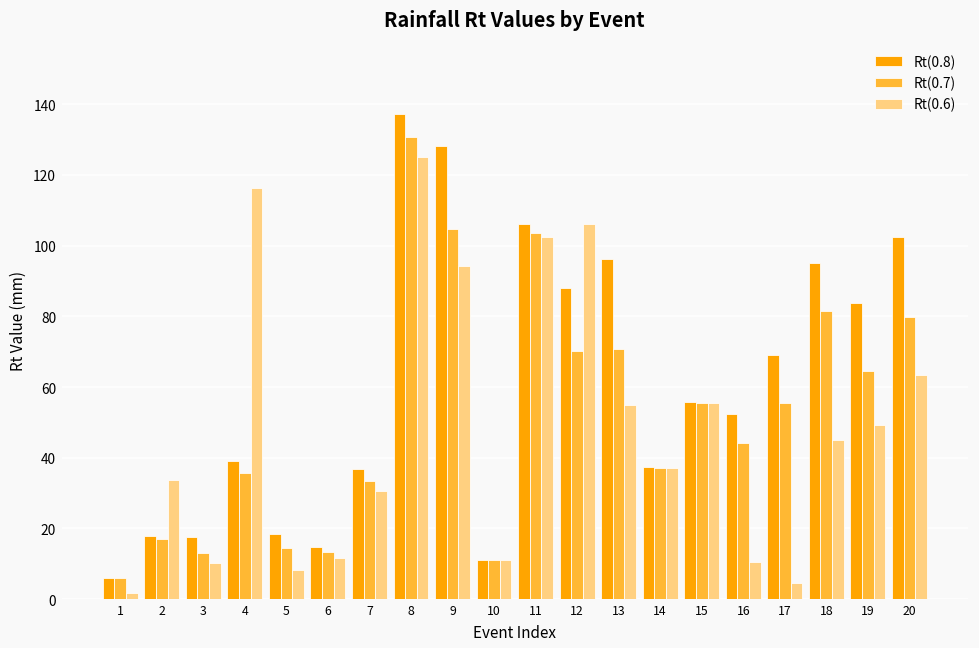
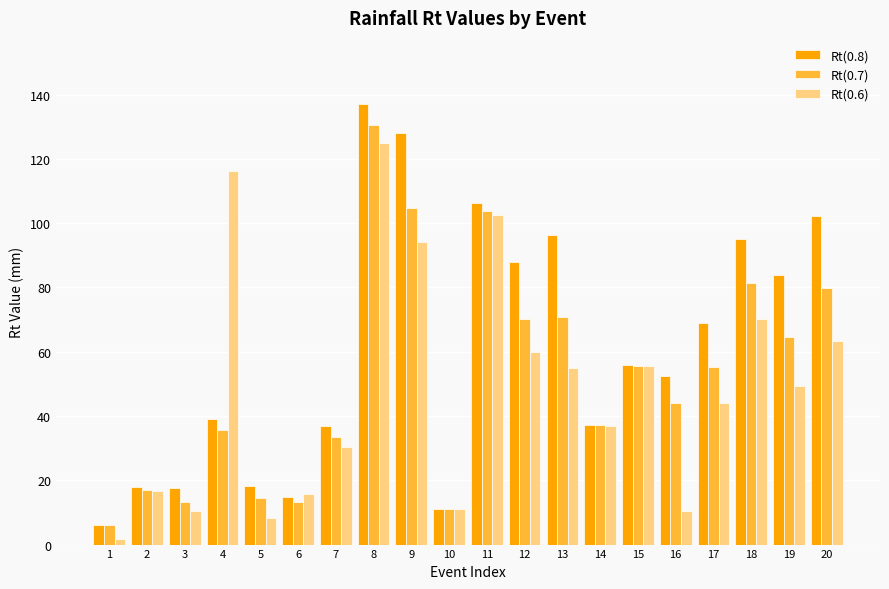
Rt(0.6), 2: 34 -> 17
Rt(0.6), 6: 12 -> 16
Rt(0.6), 12: 106 -> 60
Rt(0.6), 17: 5 -> 44
Rt(0.6), 18: 45 -> 70
